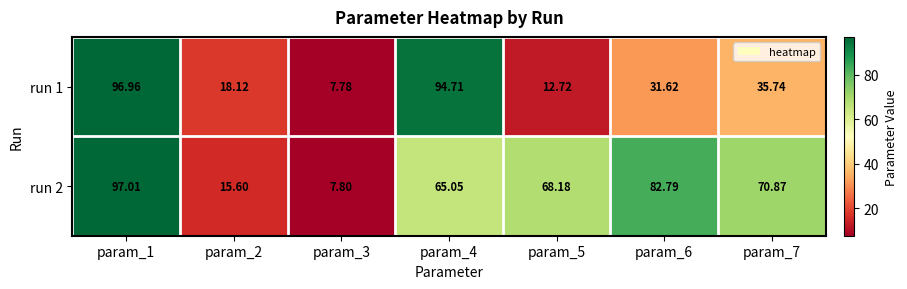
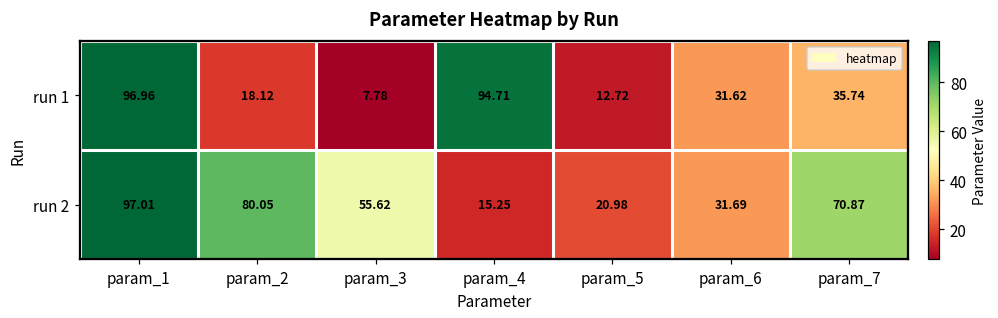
run 2, param_2: 15.60 -> 80.05
run 2, param_3: 7.80 -> 55.62
run 2, param_4: 65.05 -> 15.25
run 2, param_5: 68.18 -> 20.98
run 2, param_6: 82.79 -> 31.69
